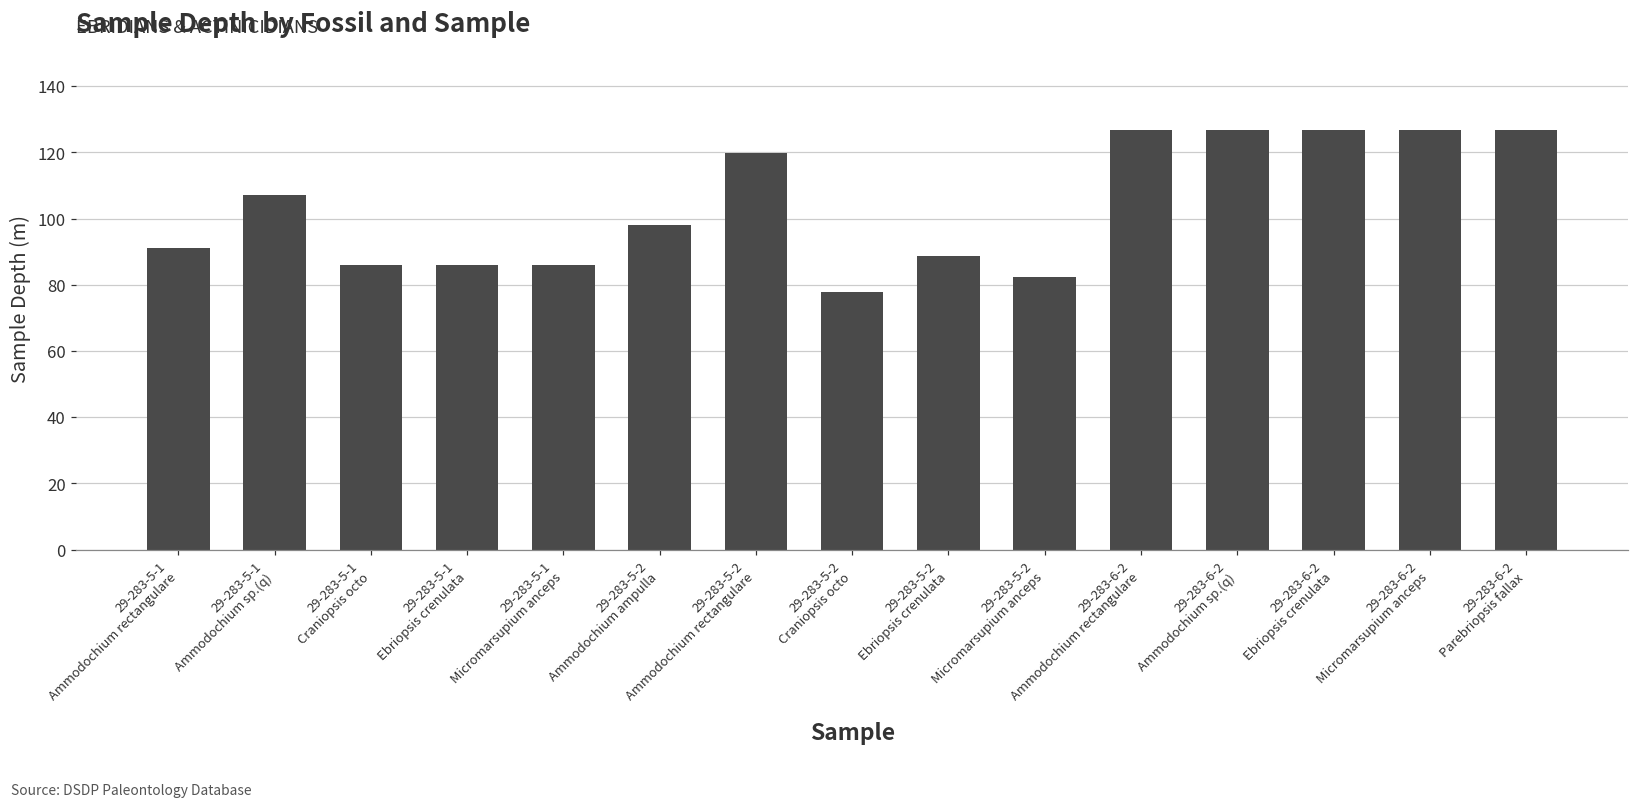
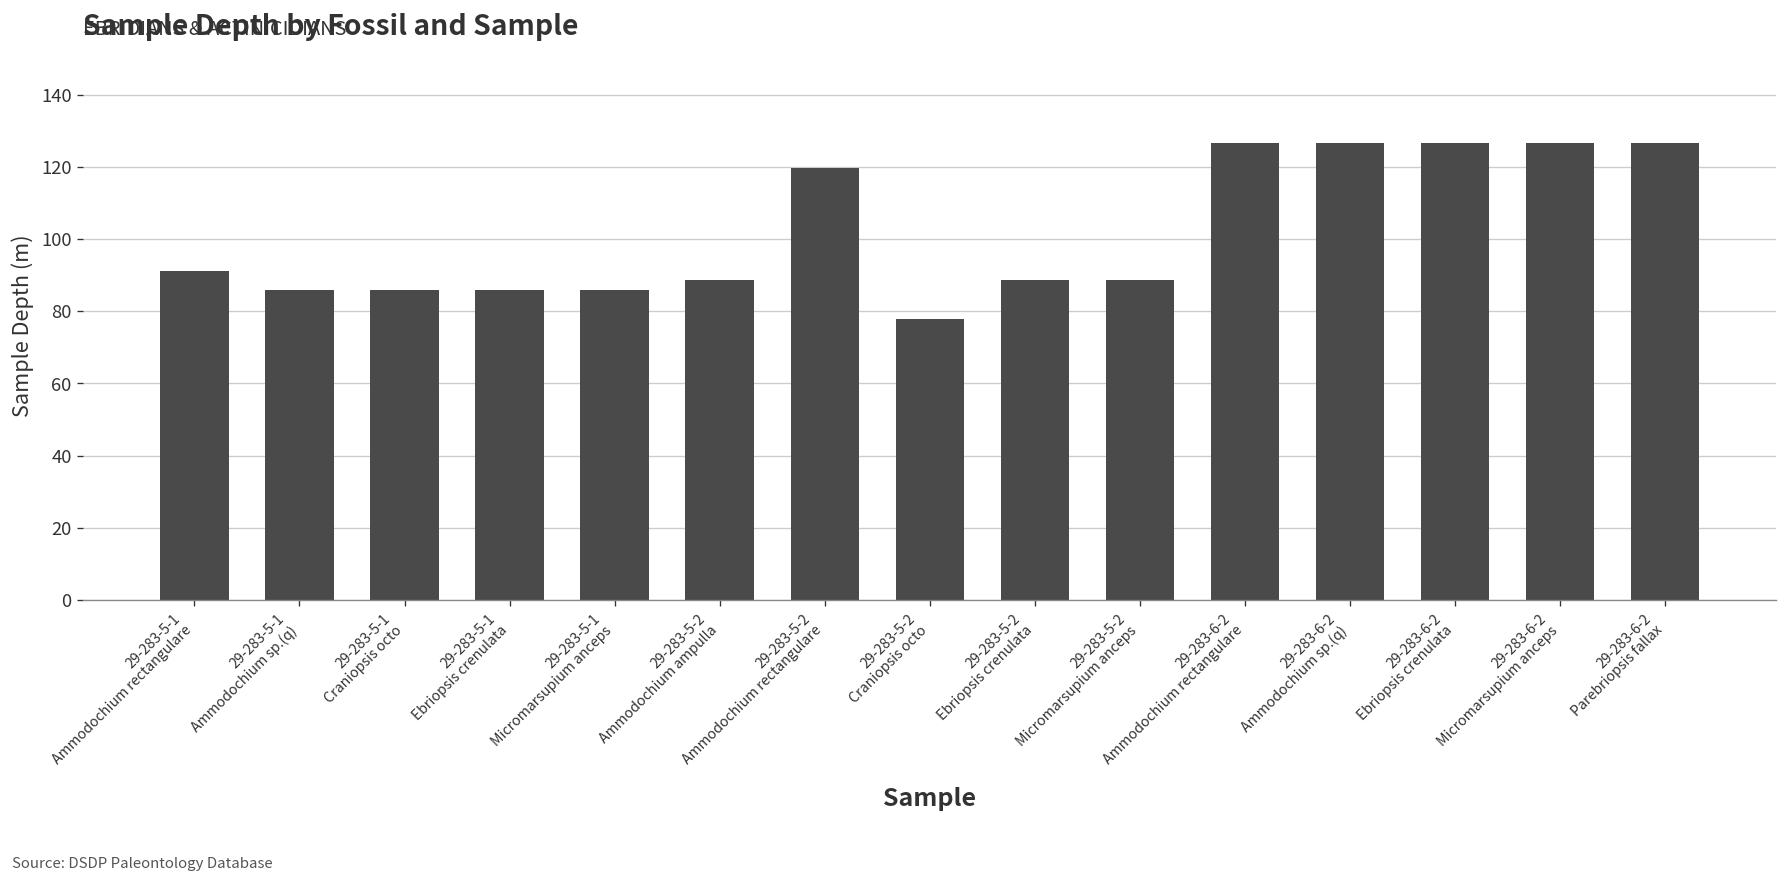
29-283-5-1 Ammodochium sp.(q): 107 -> 86
29-283-5-2 Ammodochium ampulla: 98 -> 89
29-283-5-2 Micromarsupium anceps: 82 -> 89
